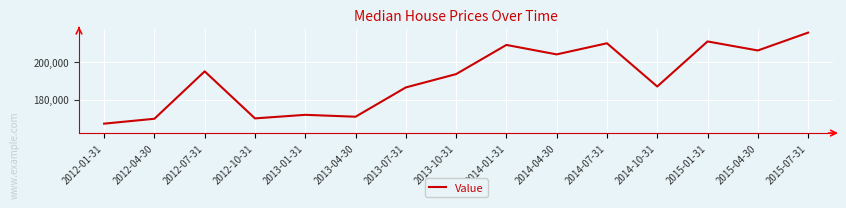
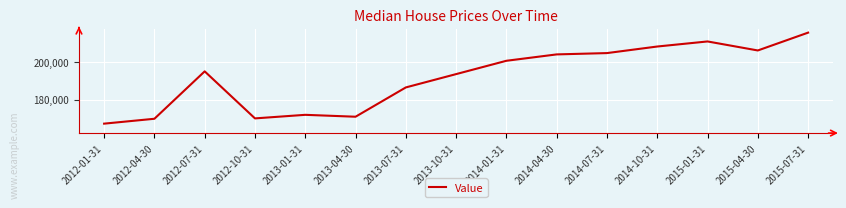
2014-01-31: 209,000 -> 201,000
2014-07-31: 210,000 -> 205,000
2014-10-31: 187,000 -> 208,000
